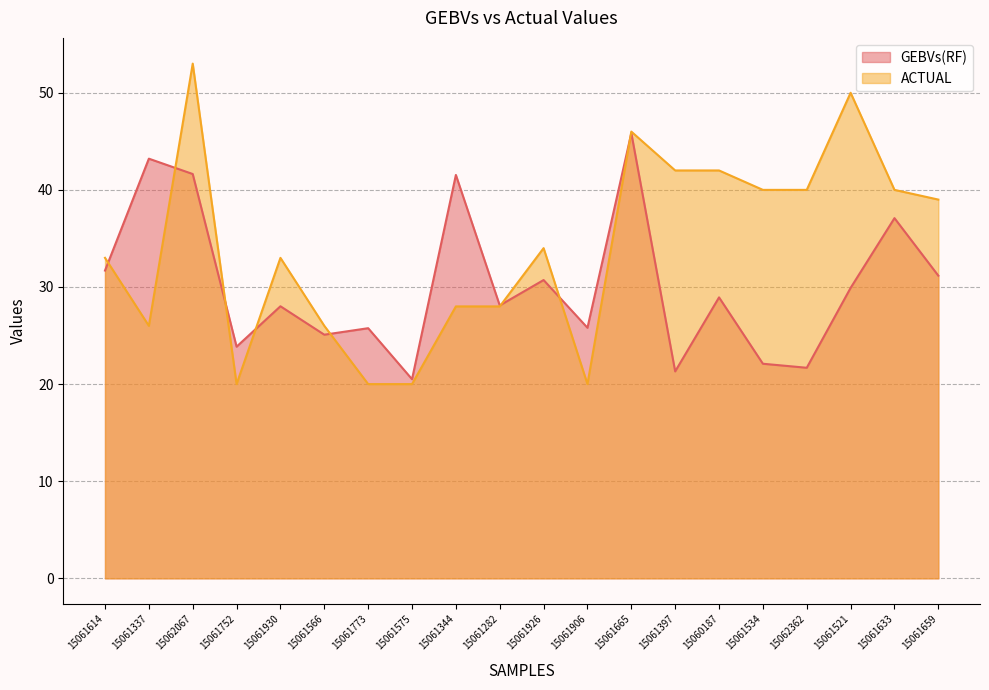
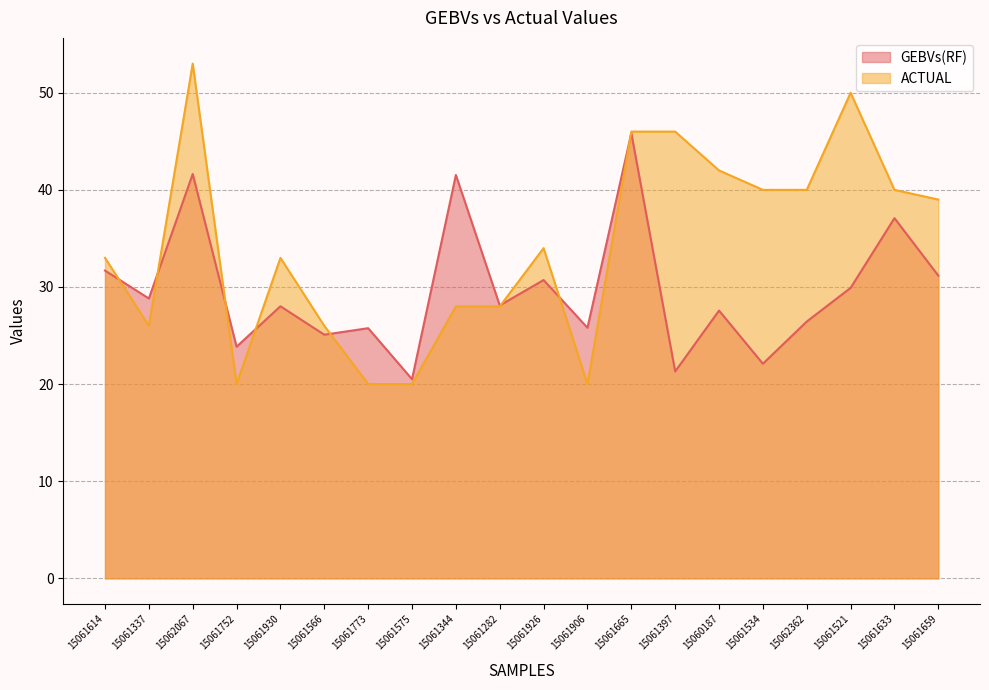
GEBVs(RF), 15061337: 43 -> 29
ACTUAL, 15061397: 42 -> 46
GEBVs(RF), 15060187: 29 -> 28
GEBVs(RF), 15062362: 22 -> 26
